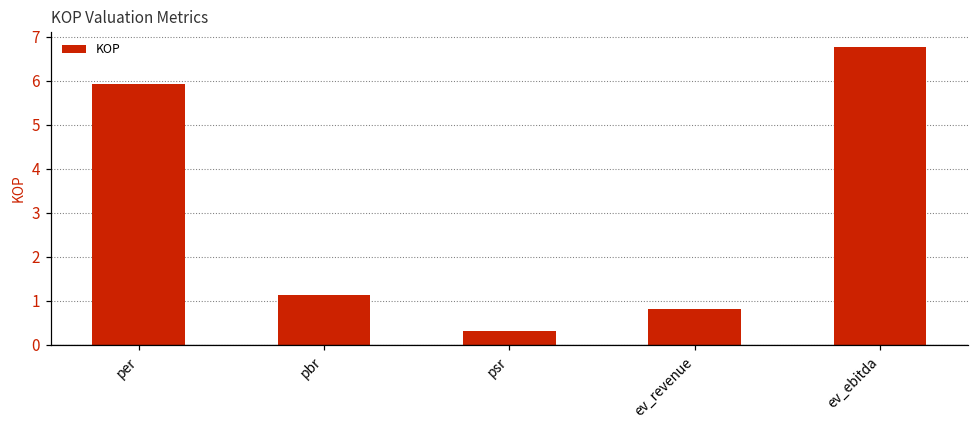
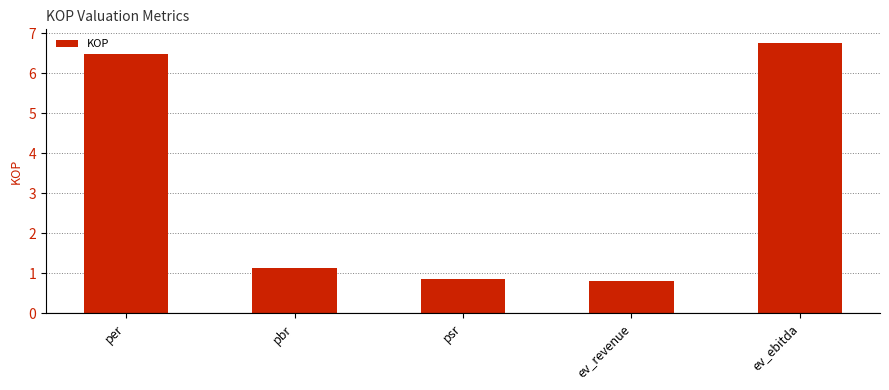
per: 5.9 -> 6.5
psr: 0.3 -> 0.9
